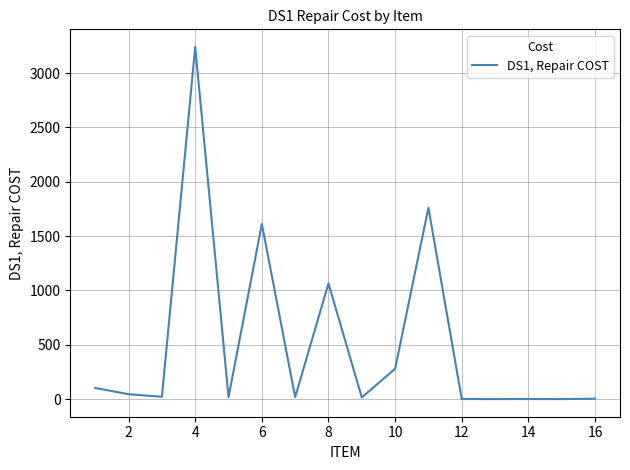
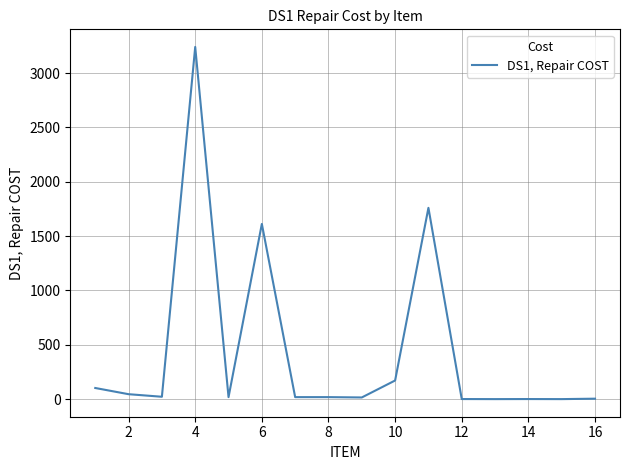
8: 1060 -> 20
10: 280 -> 170
